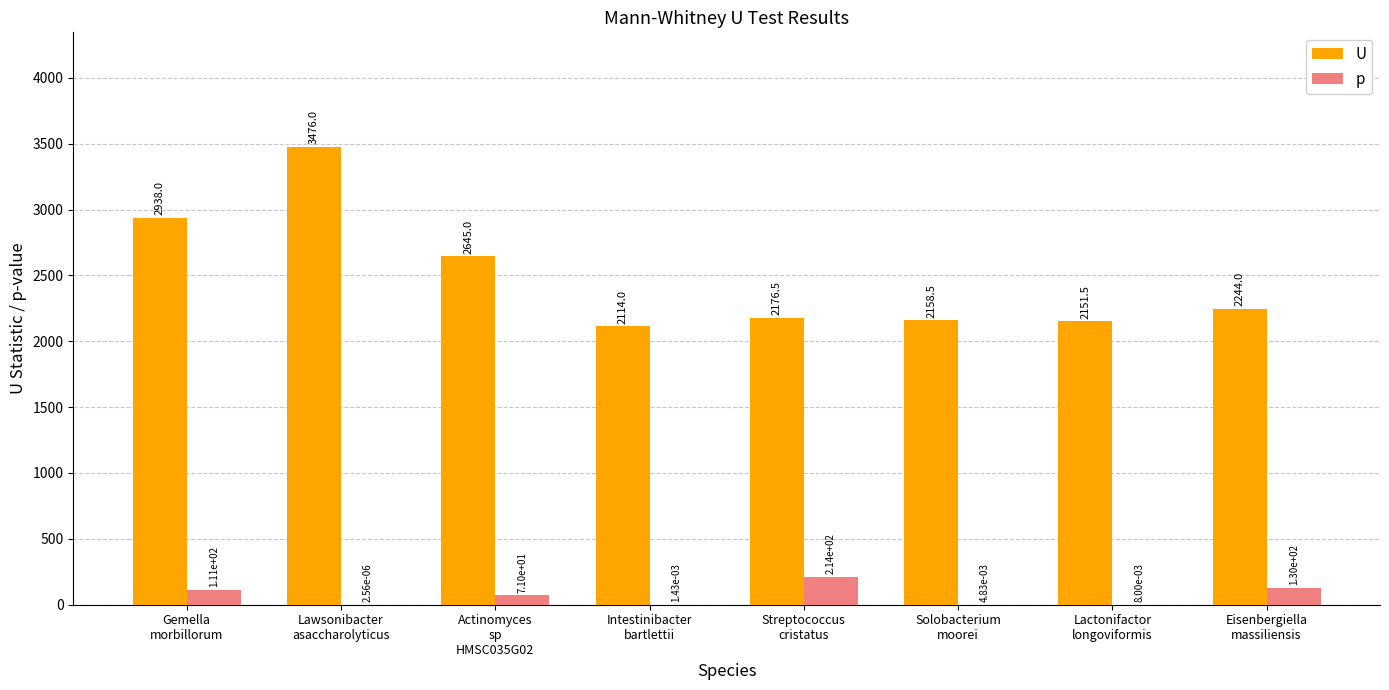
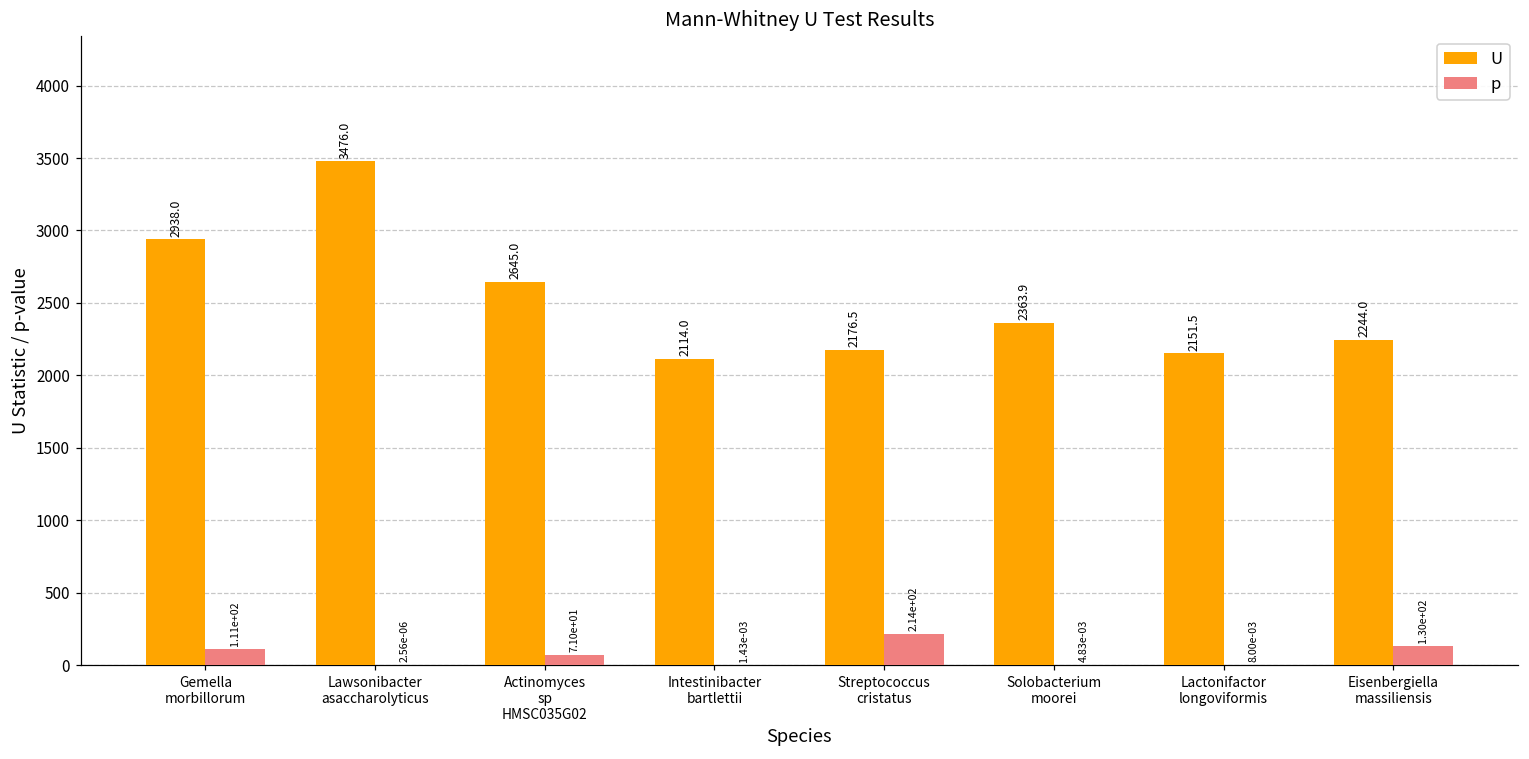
U, Solobacterium moorei: 2158.5 -> 2363.9
